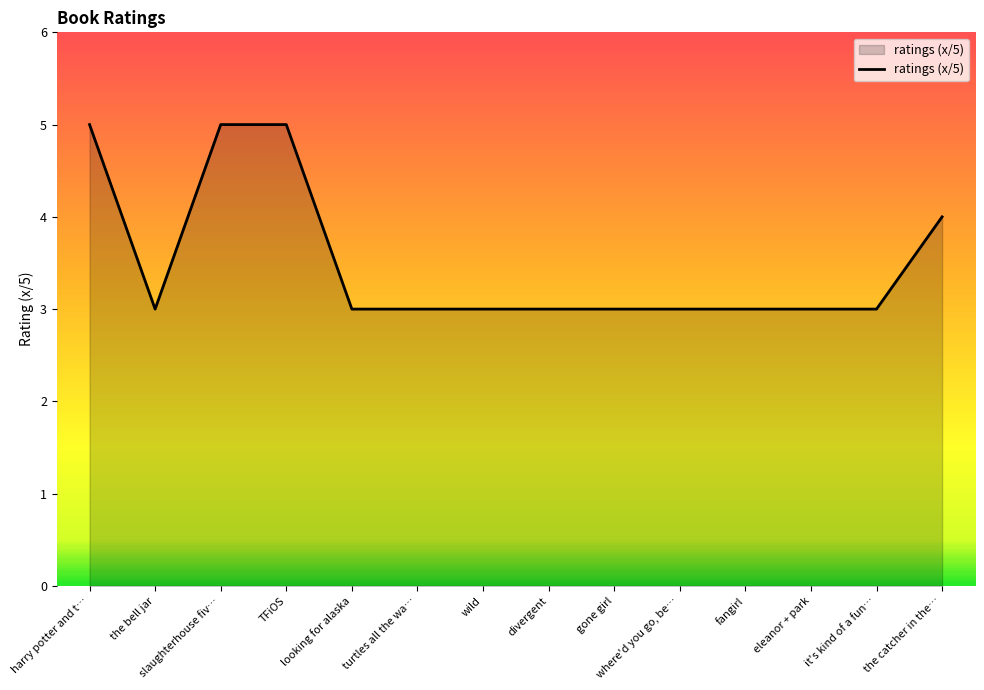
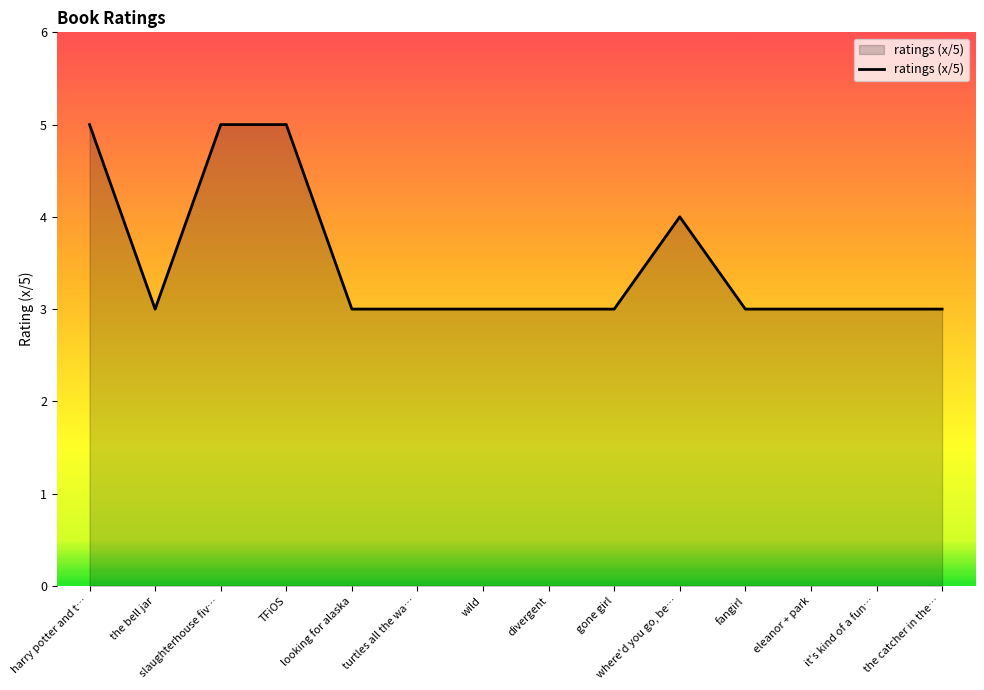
where'd you go, be…: 3 -> 4
the catcher in the…: 4 -> 3
